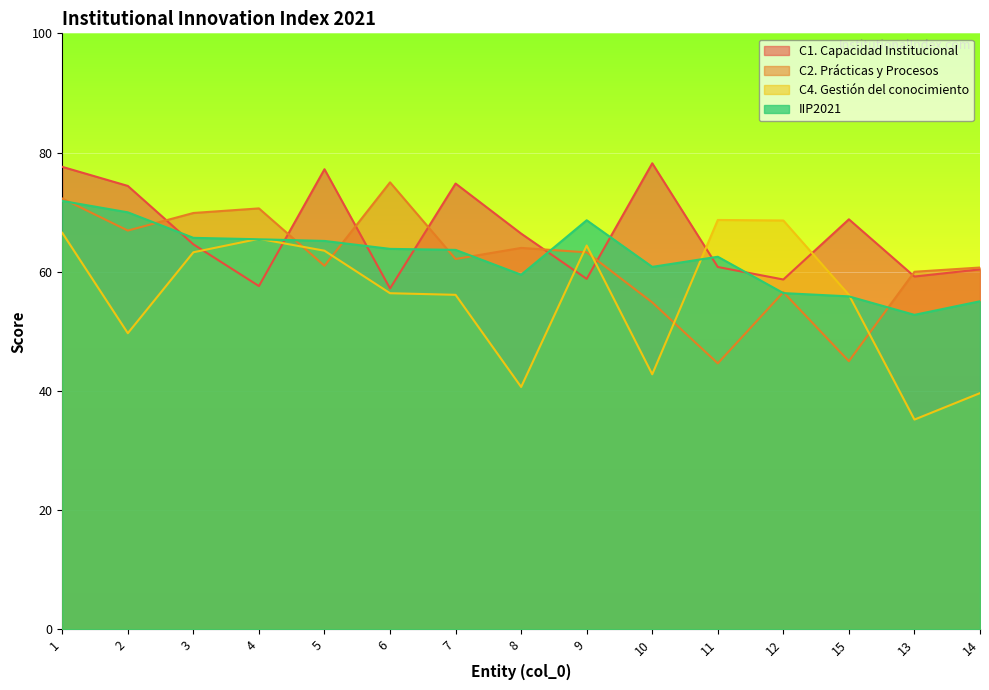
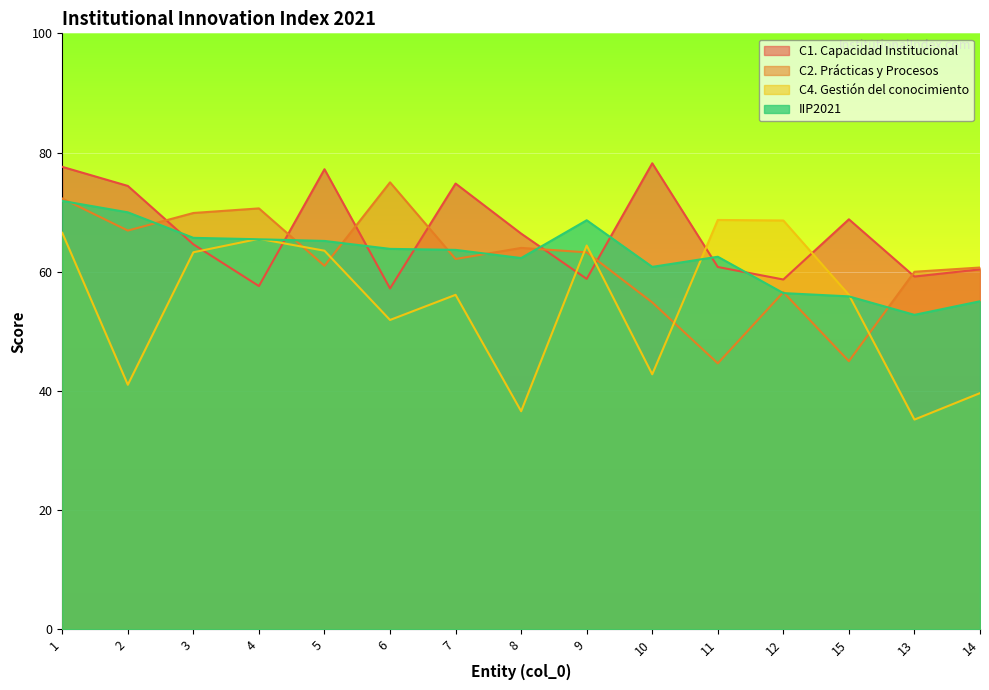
C4. Gestión del conocimiento, 2: 50 -> 41
C4. Gestión del conocimiento, 6: 56 -> 52
C4. Gestión del conocimiento, 8: 41 -> 37
IIP2021, 8: 60 -> 62
